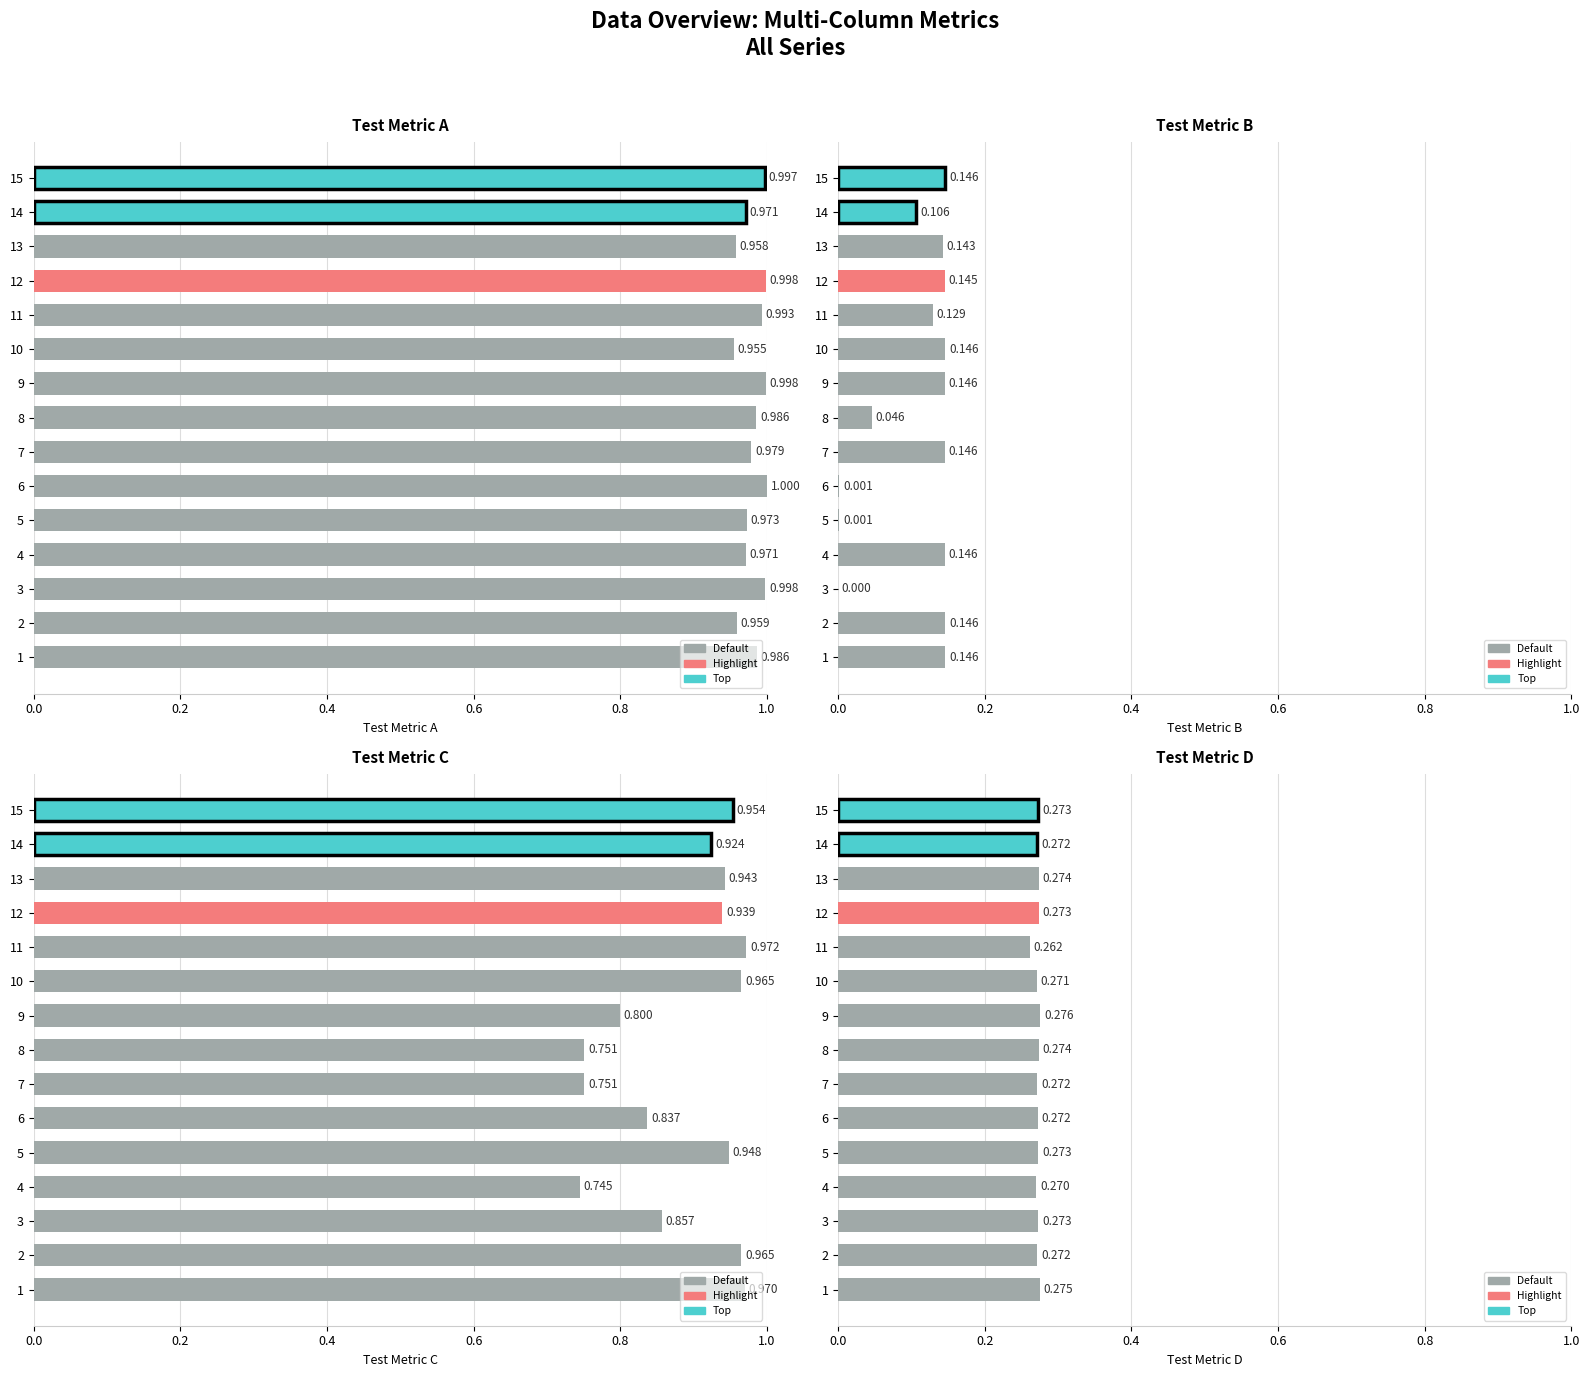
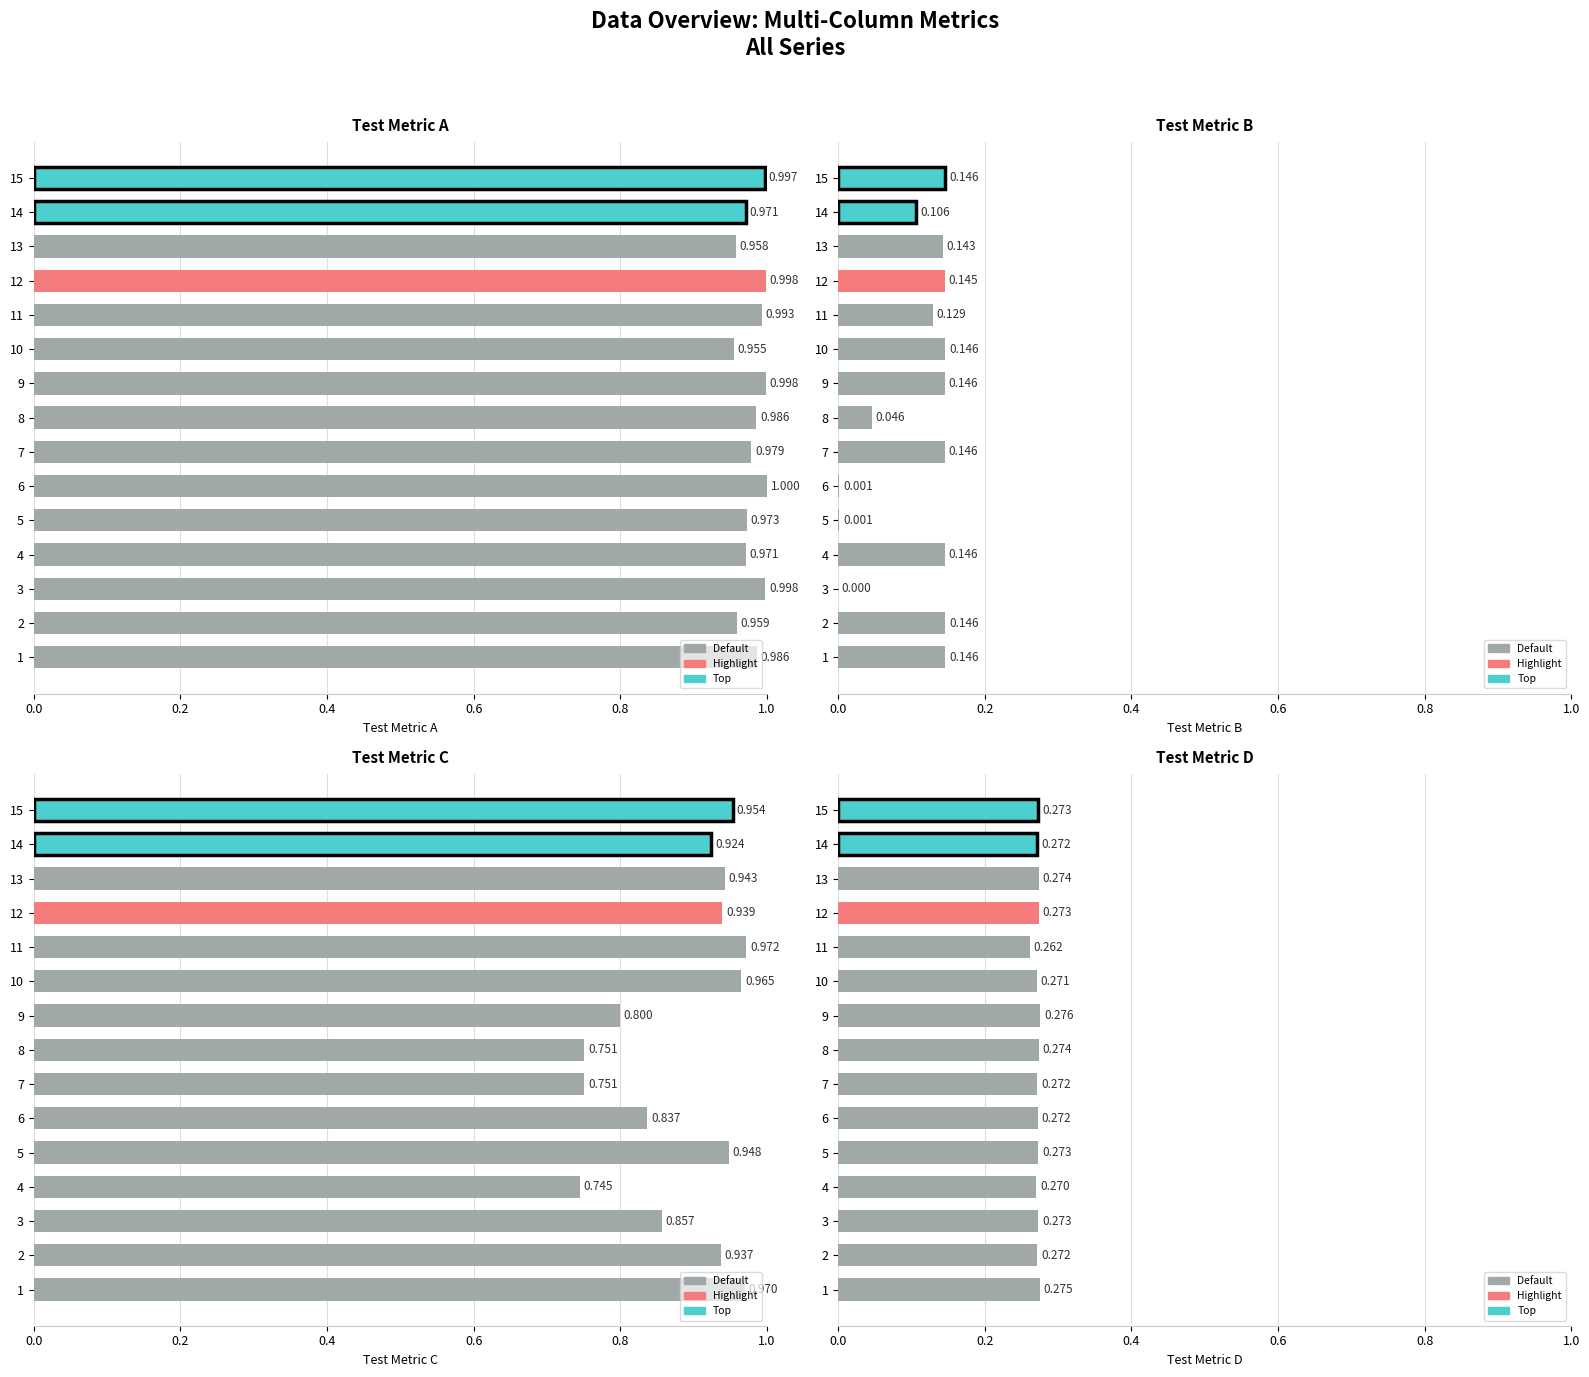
Test Metric C, 2: 0.965 -> 0.937
